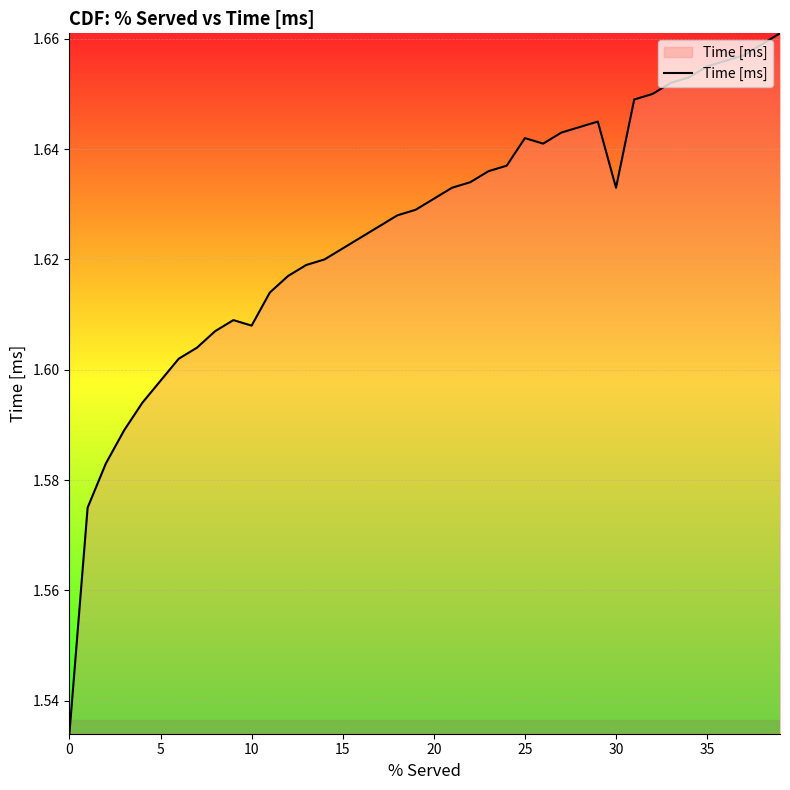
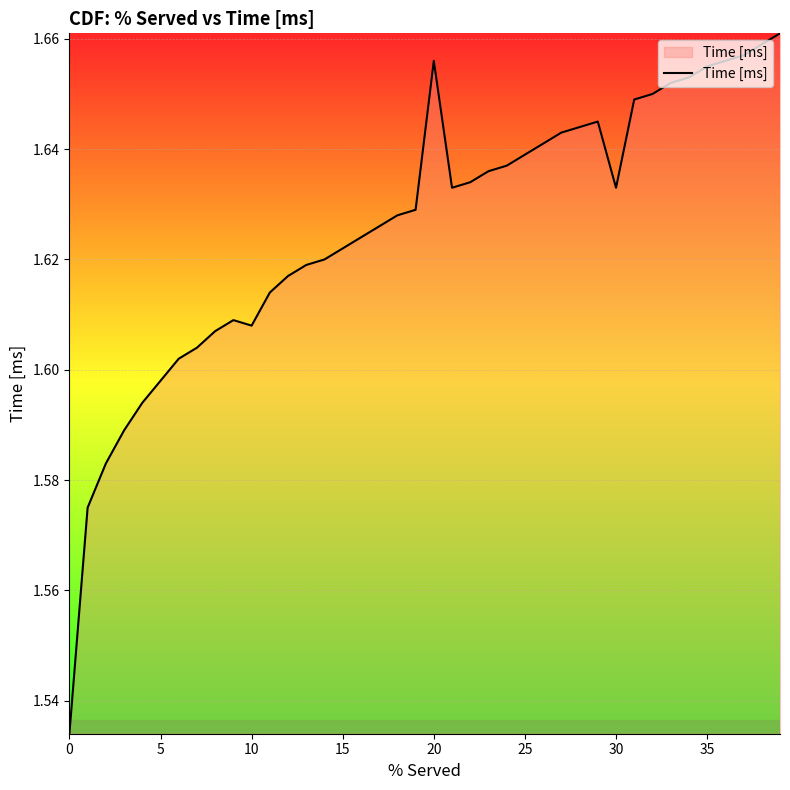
20: 1.631 -> 1.656
25: 1.642 -> 1.639
